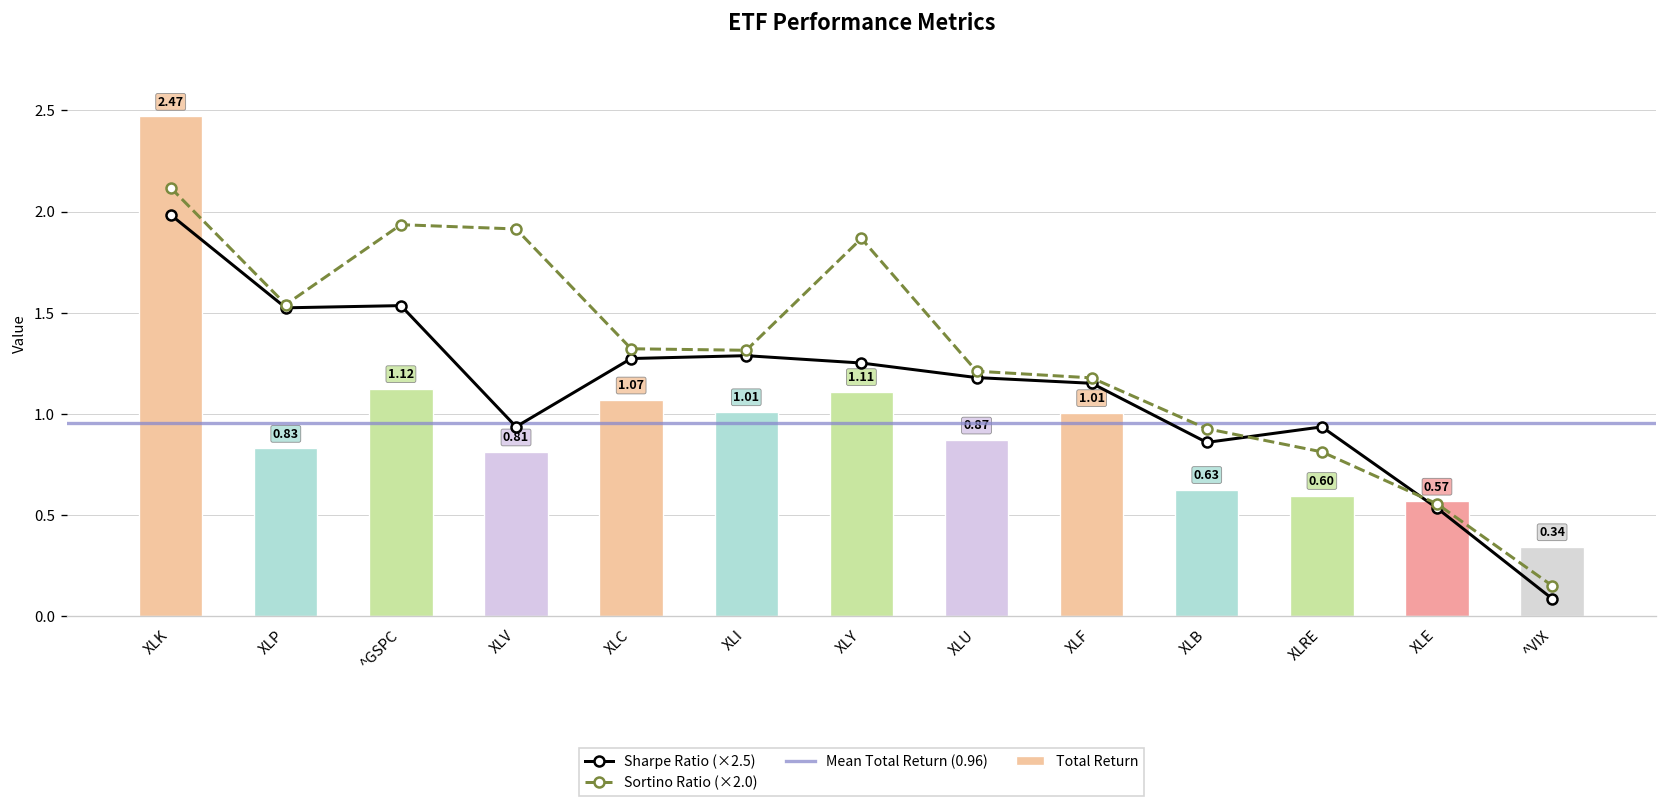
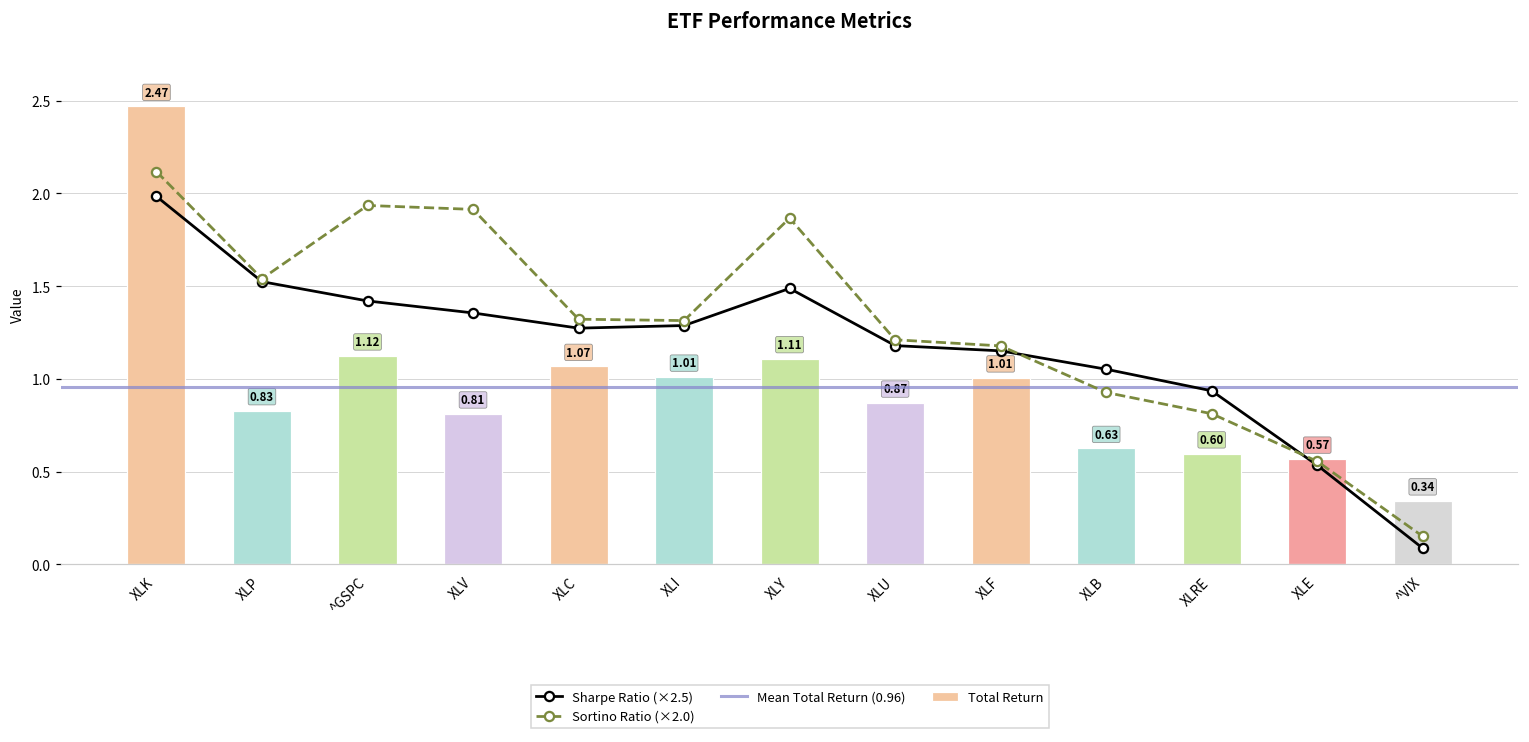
Sharpe Ratio (×2.5), ^GSPC: 1.54 -> 1.42
Sharpe Ratio (×2.5), XLV: 0.94 -> 1.36
Sharpe Ratio (×2.5), XLY: 1.25 -> 1.49
Sharpe Ratio (×2.5), XLB: 0.86 -> 1.05
